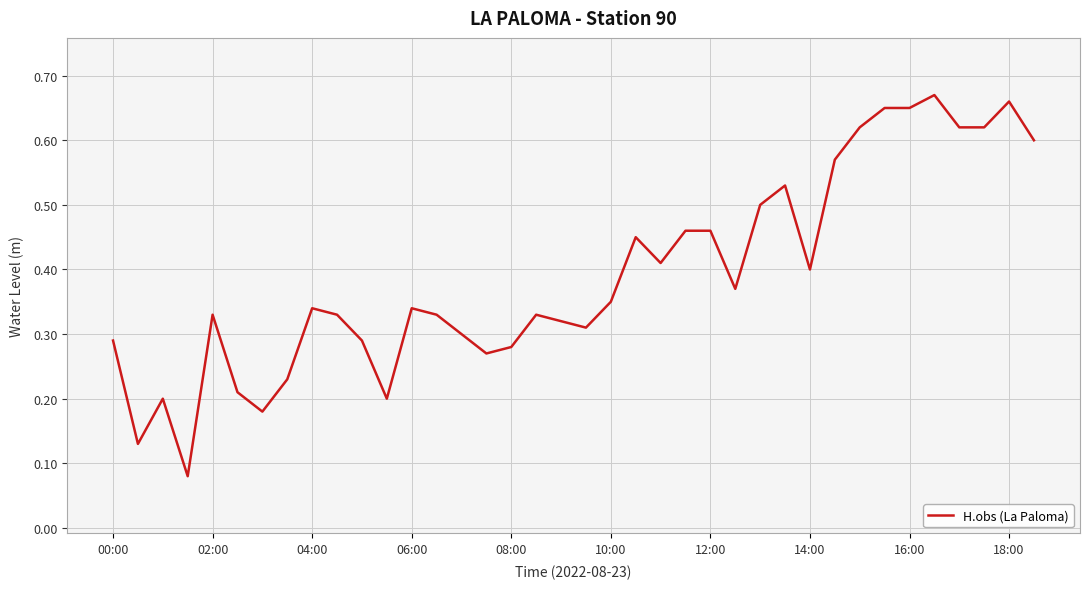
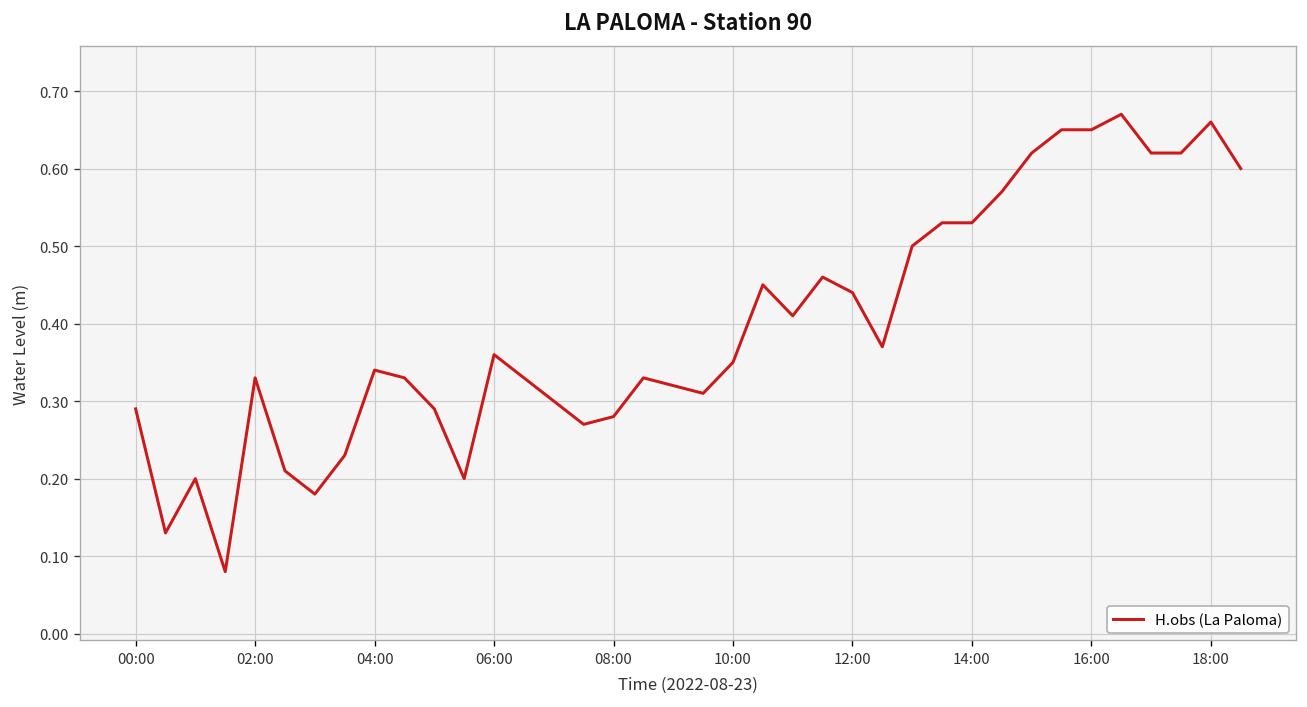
06:00: 0.34 -> 0.36
12:00: 0.46 -> 0.44
14:00: 0.40 -> 0.53
